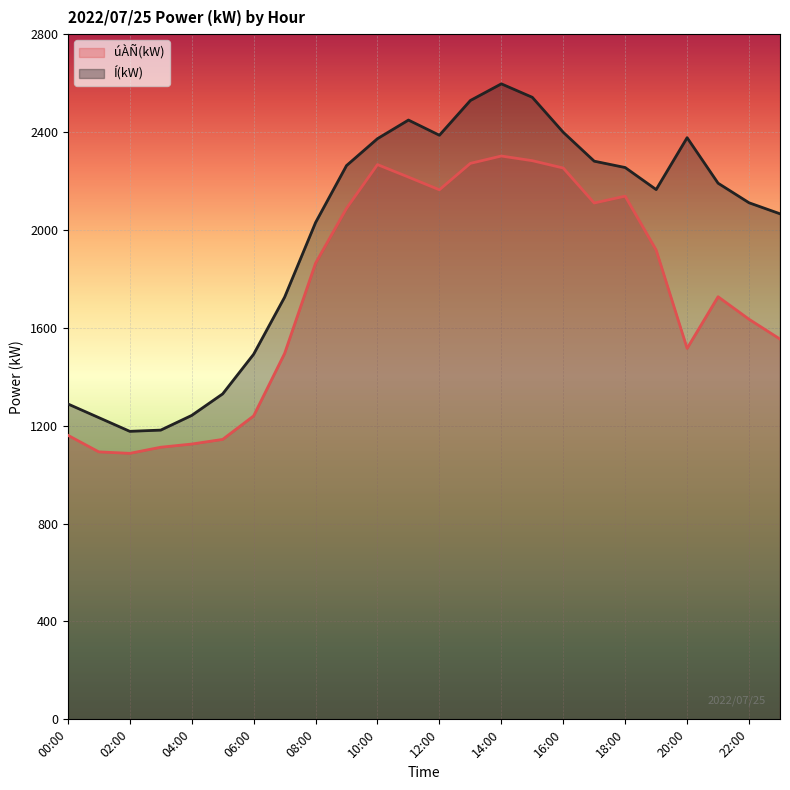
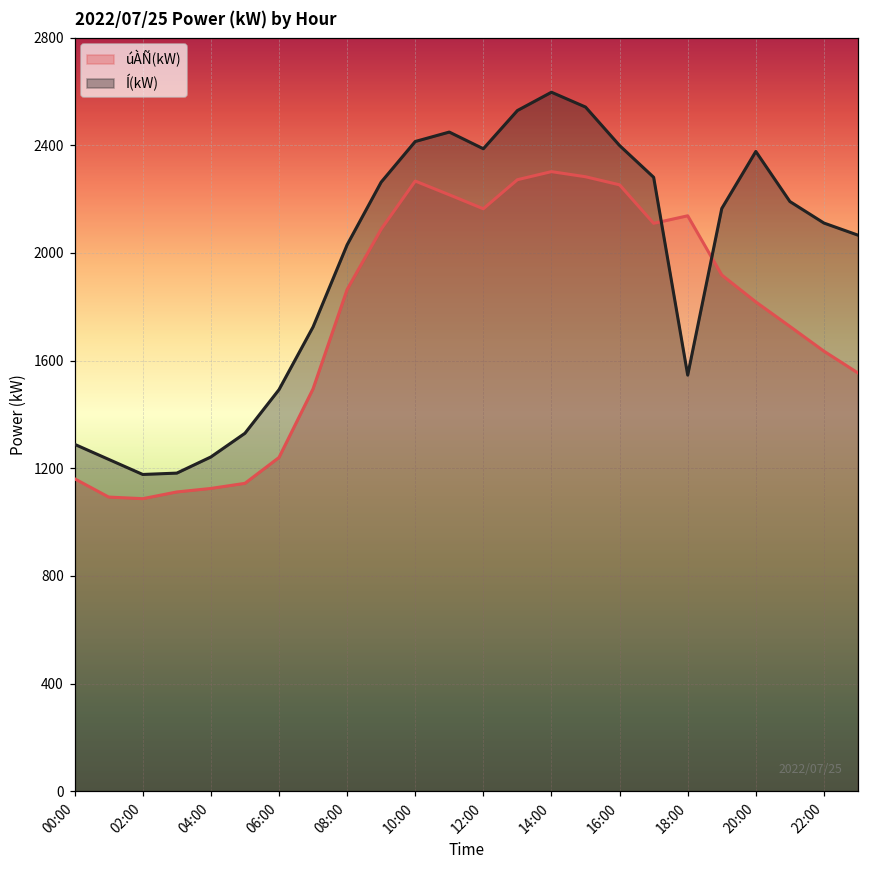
Í(kW), 10:00: 2370 -> 2410
Í(kW), 18:00: 2260 -> 1550
úÀÑ(kW), 20:00: 1520 -> 1820
